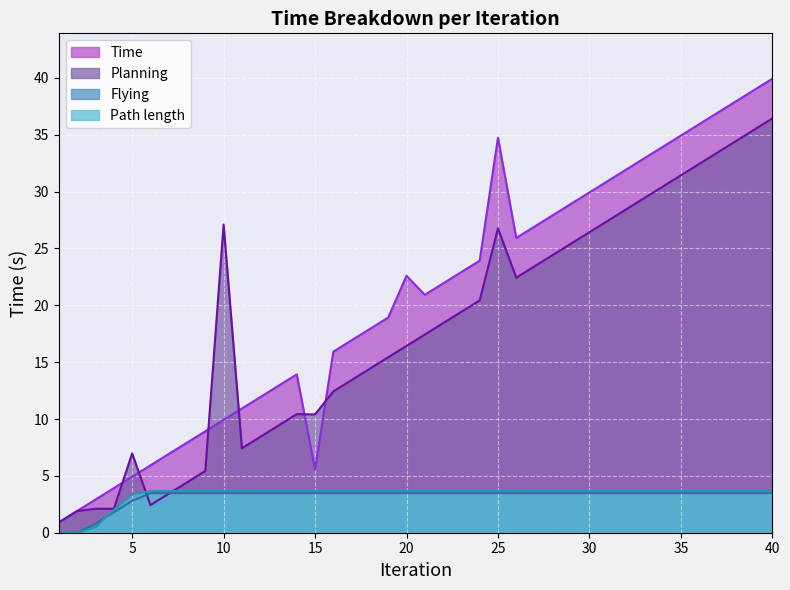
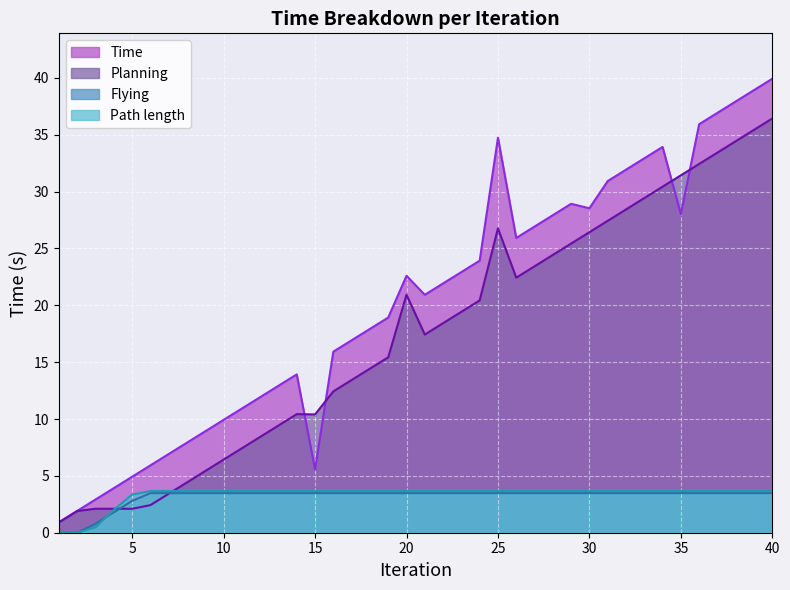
Planning, 5: 7.0 -> 2.1
Planning, 10: 27.1 -> 6.4
Planning, 20: 16.4 -> 20.9
Time, 30: 29.9 -> 28.5
Time, 35: 34.9 -> 28.0
